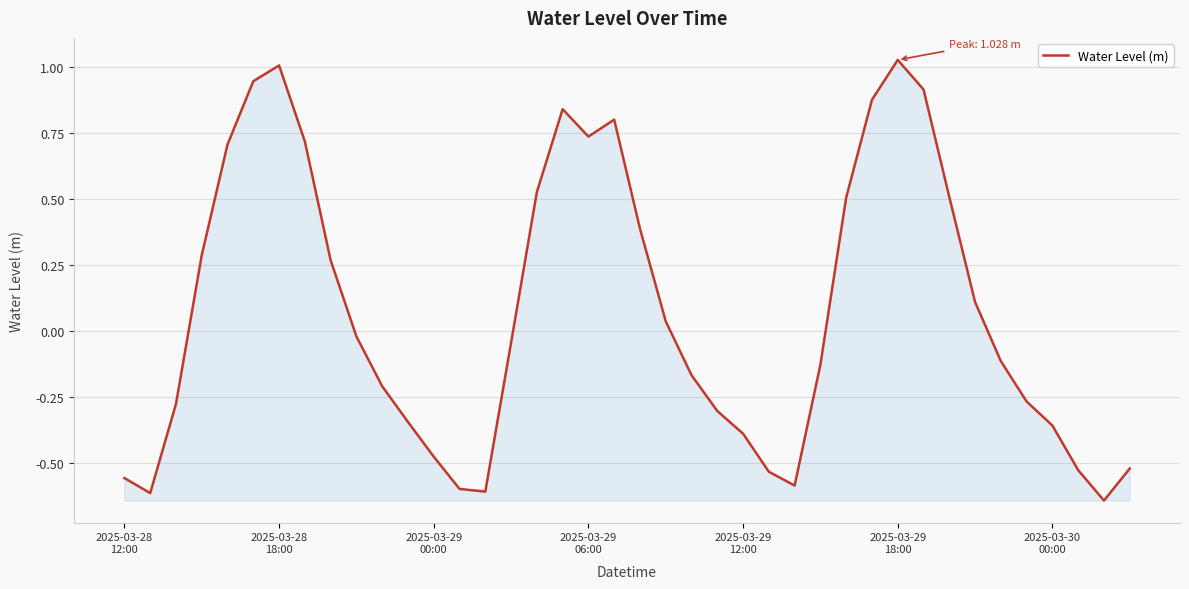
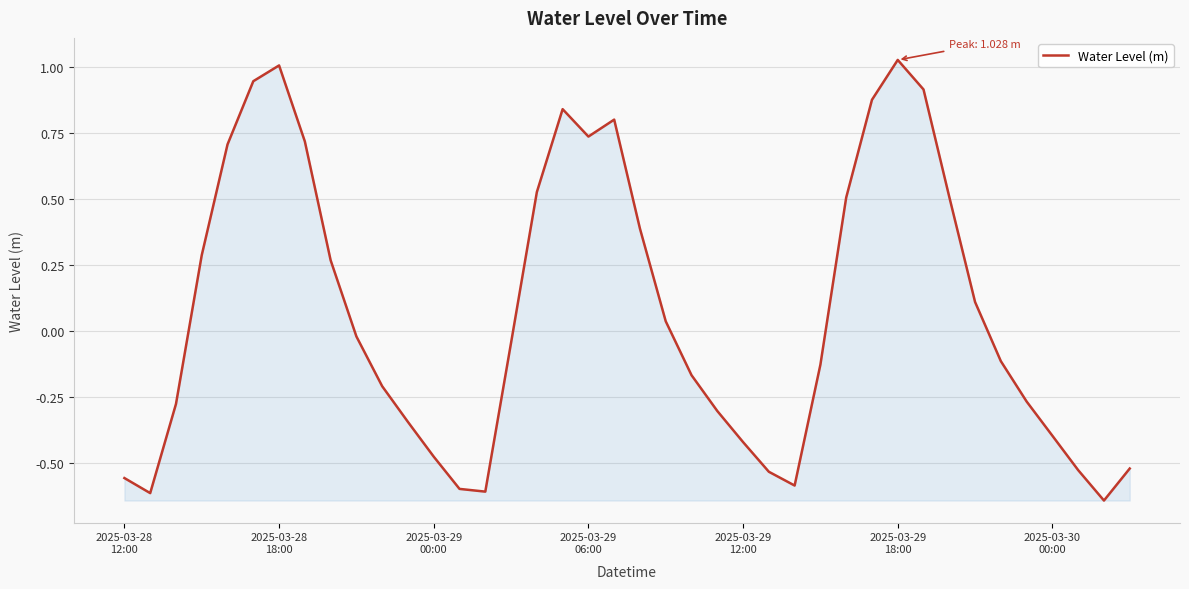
2025-03-29 12:00: -0.39 -> -0.42
2025-03-30 00:00: -0.36 -> -0.40
